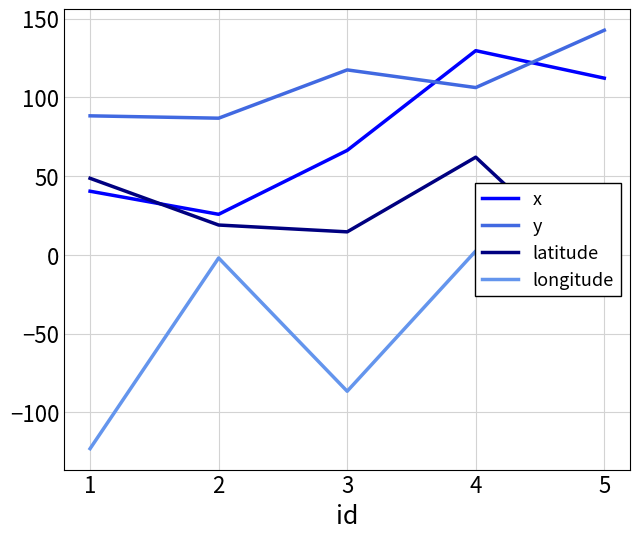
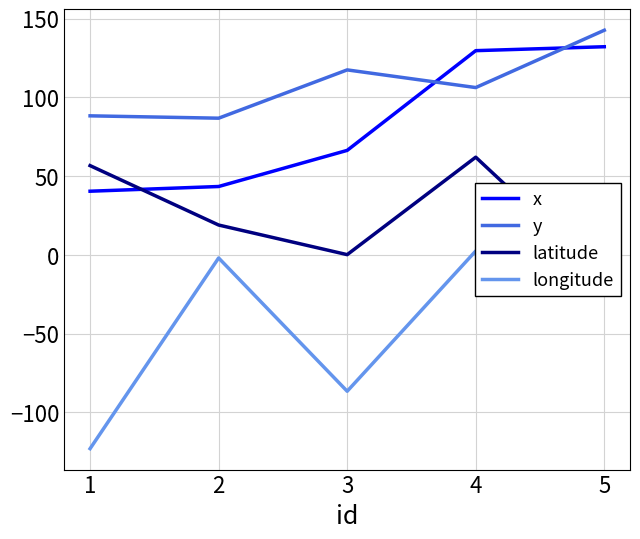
latitude, 1: 49 -> 57
x, 2: 26 -> 43
latitude, 3: 15 -> 0
x, 5: 112 -> 132
